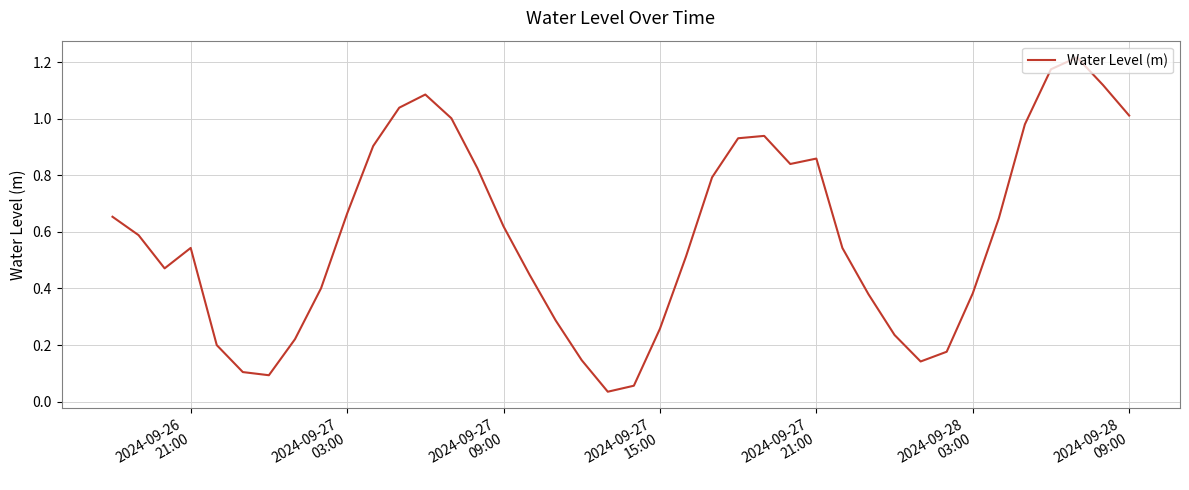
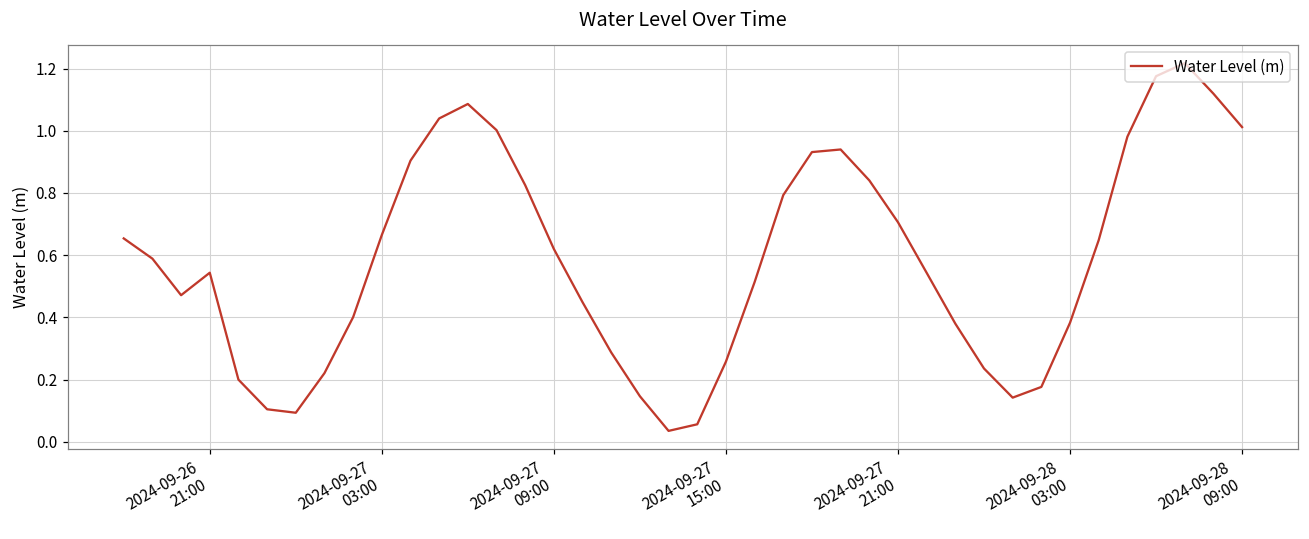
2024-09-27 21:00: 0.86 -> 0.71
